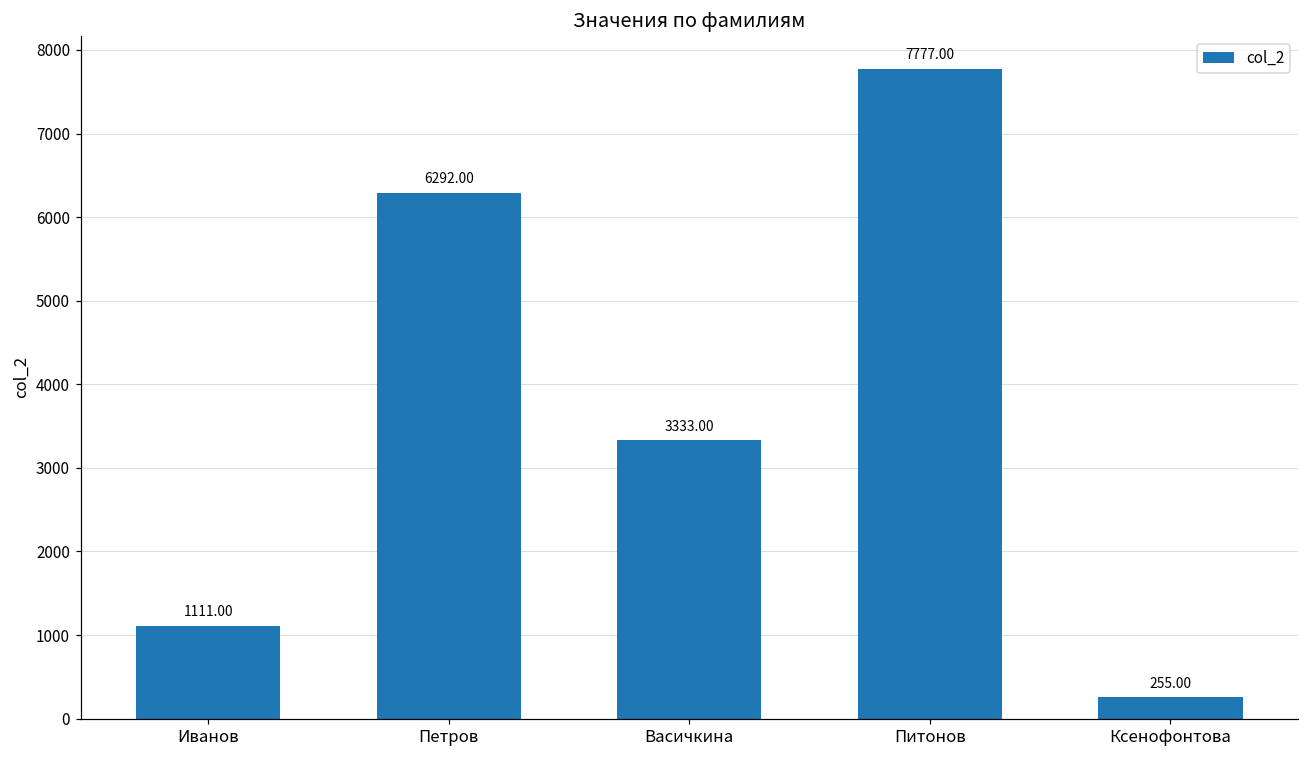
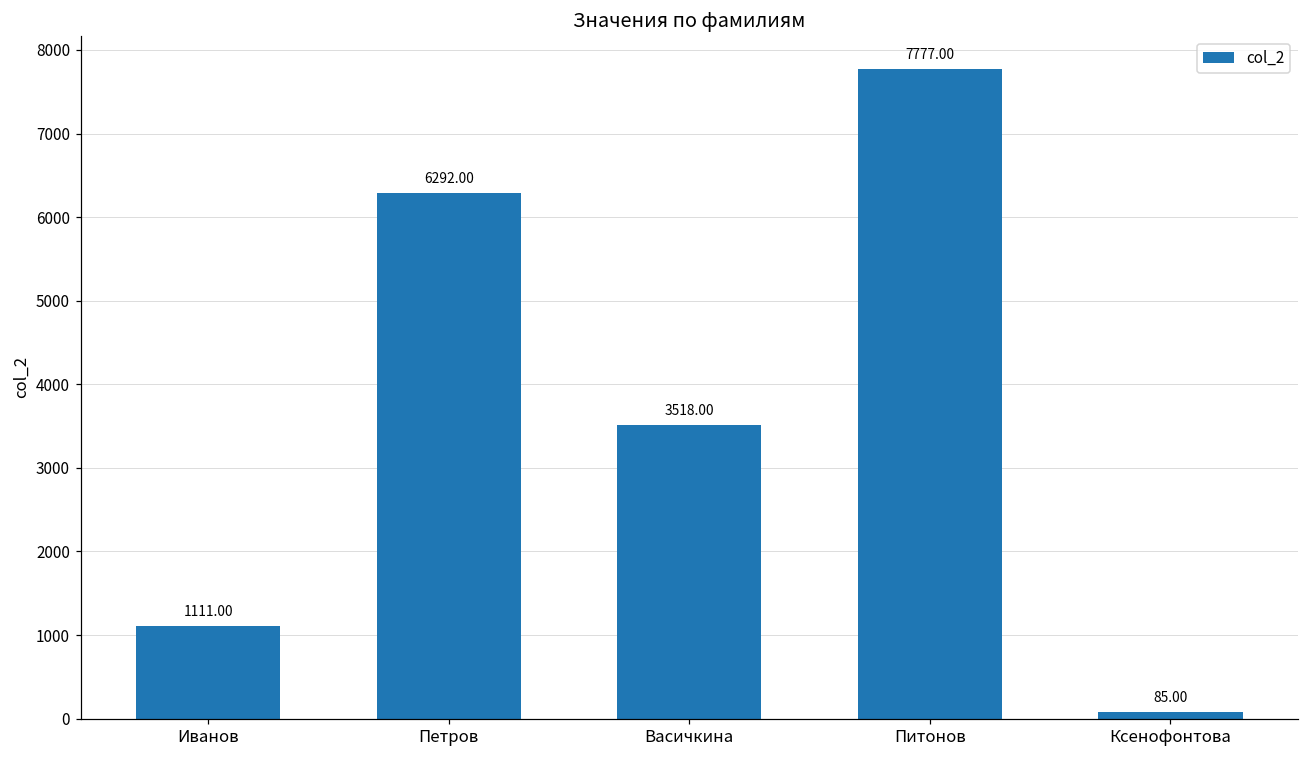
Васичкина: 3333.00 -> 3518.00
Ксенофонтова: 255.00 -> 85.00
